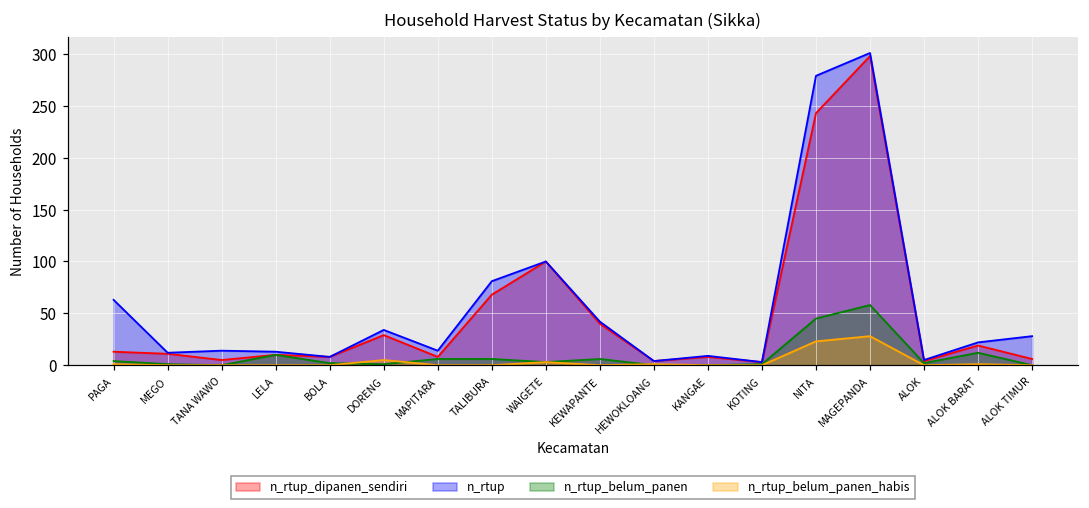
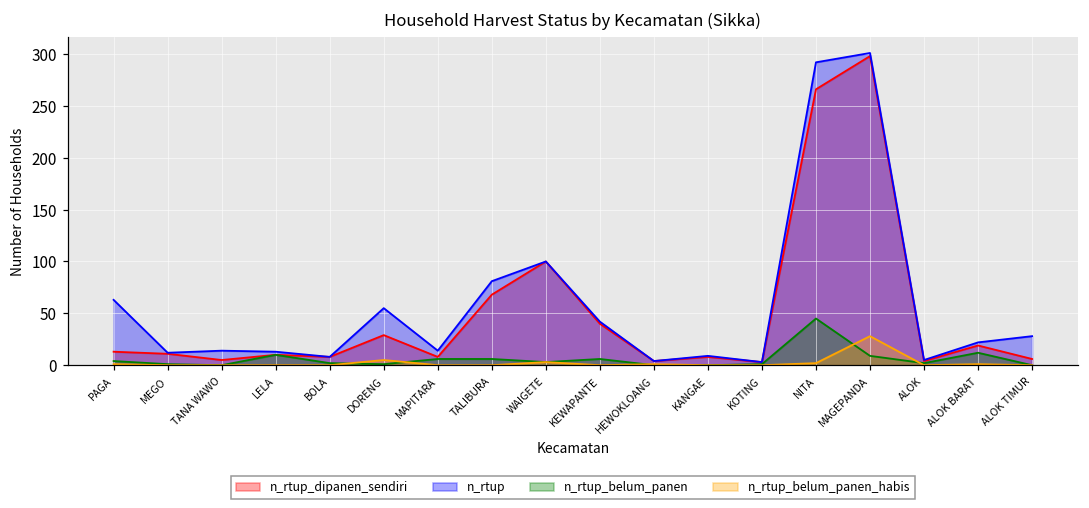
n_rtup, DORENG: 30 -> 60
n_rtup_dipanen_sendiri, NITA: 240 -> 270
n_rtup, NITA: 280 -> 290
n_rtup_belum_panen_habis, NITA: 20 -> 0
n_rtup_belum_panen, MAGEPANDA: 60 -> 10
